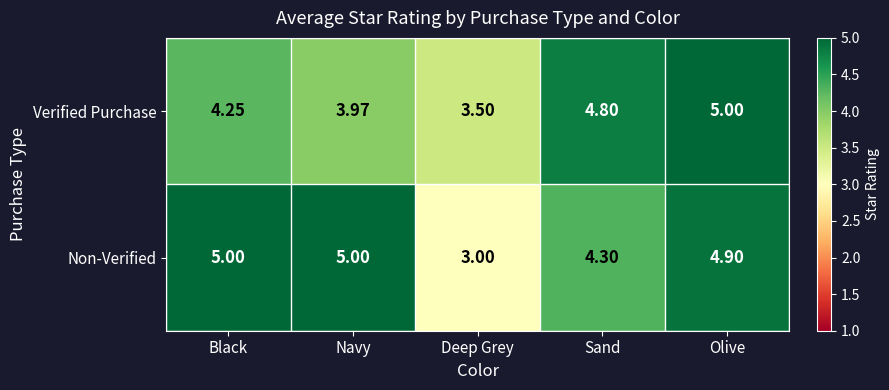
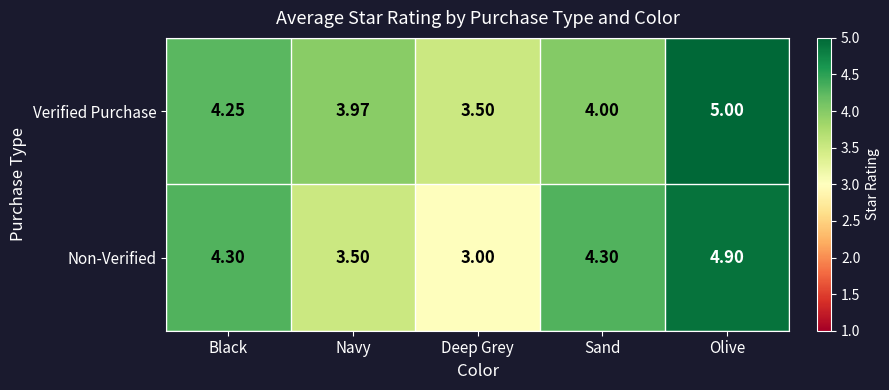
Verified Purchase, Sand: 4.80 -> 4.00
Non-Verified, Black: 5.00 -> 4.30
Non-Verified, Navy: 5.00 -> 3.50
